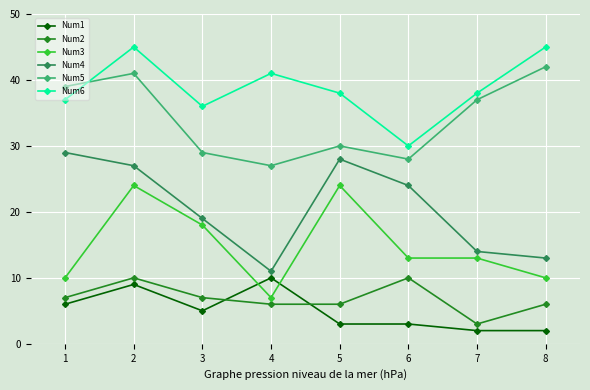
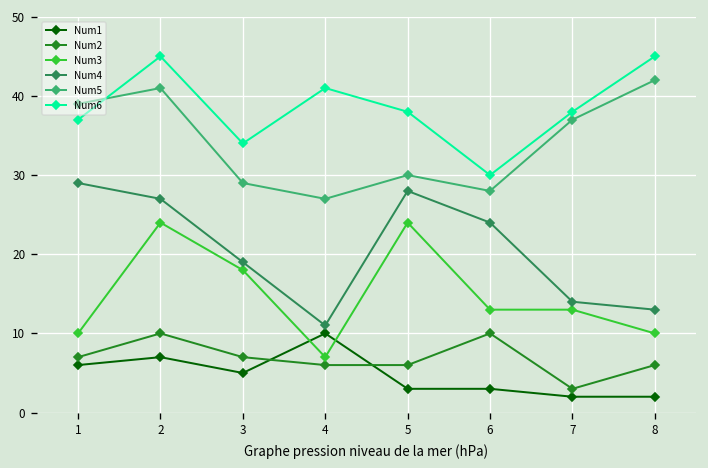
Num1, 2: 9 -> 7
Num6, 3: 36 -> 34
